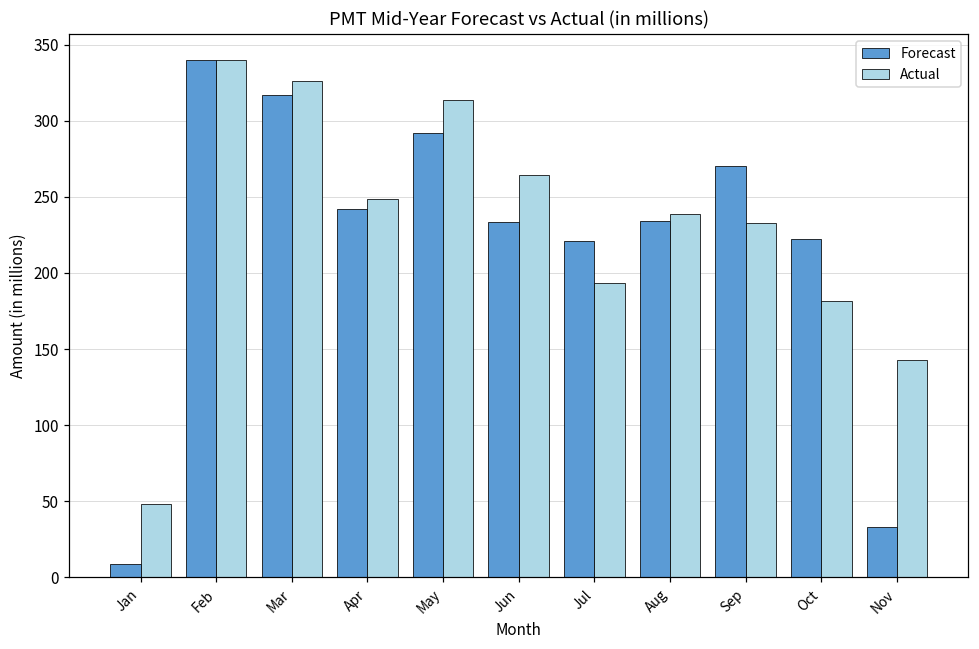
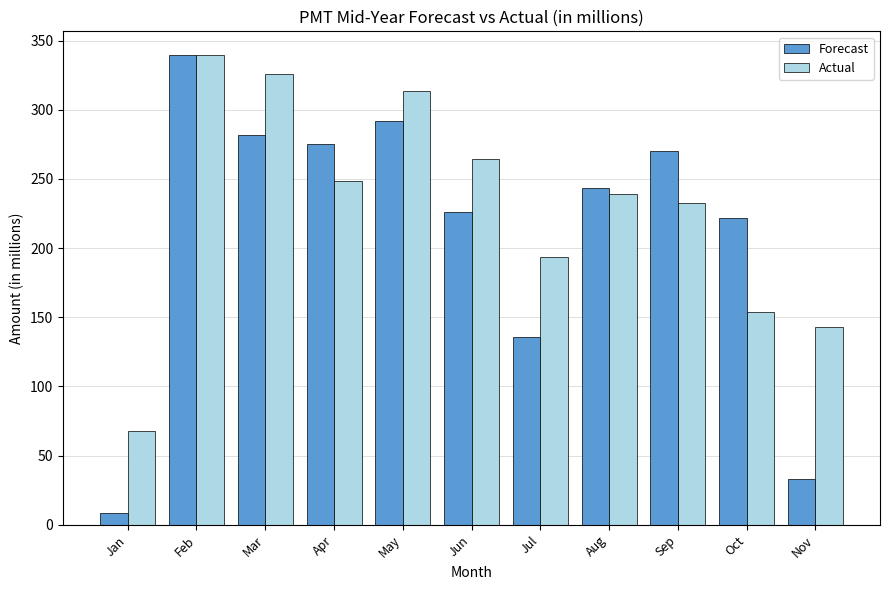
Actual, Jan: 48 -> 68
Forecast, Mar: 317 -> 282
Forecast, Apr: 242 -> 275
Forecast, Jun: 234 -> 226
Forecast, Jul: 221 -> 136
Forecast, Aug: 234 -> 243
Actual, Oct: 182 -> 154
